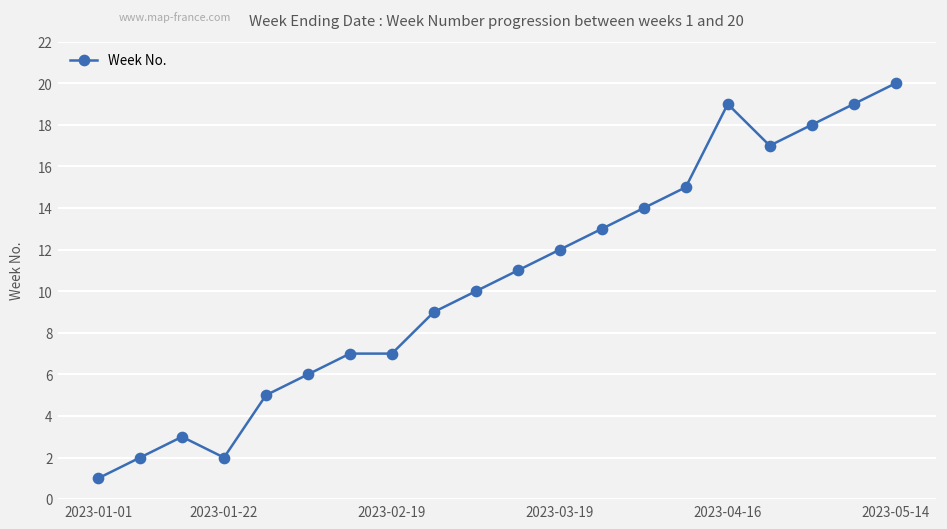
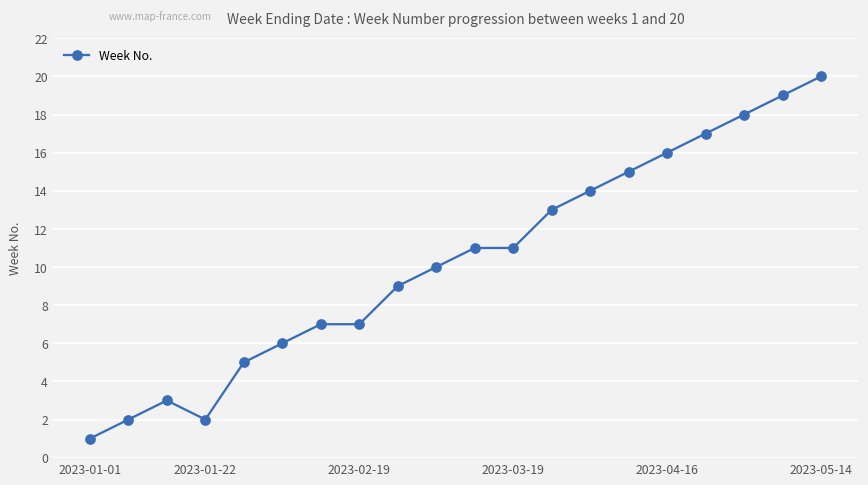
2023-03-19: 12 -> 11
2023-04-16: 19 -> 16
